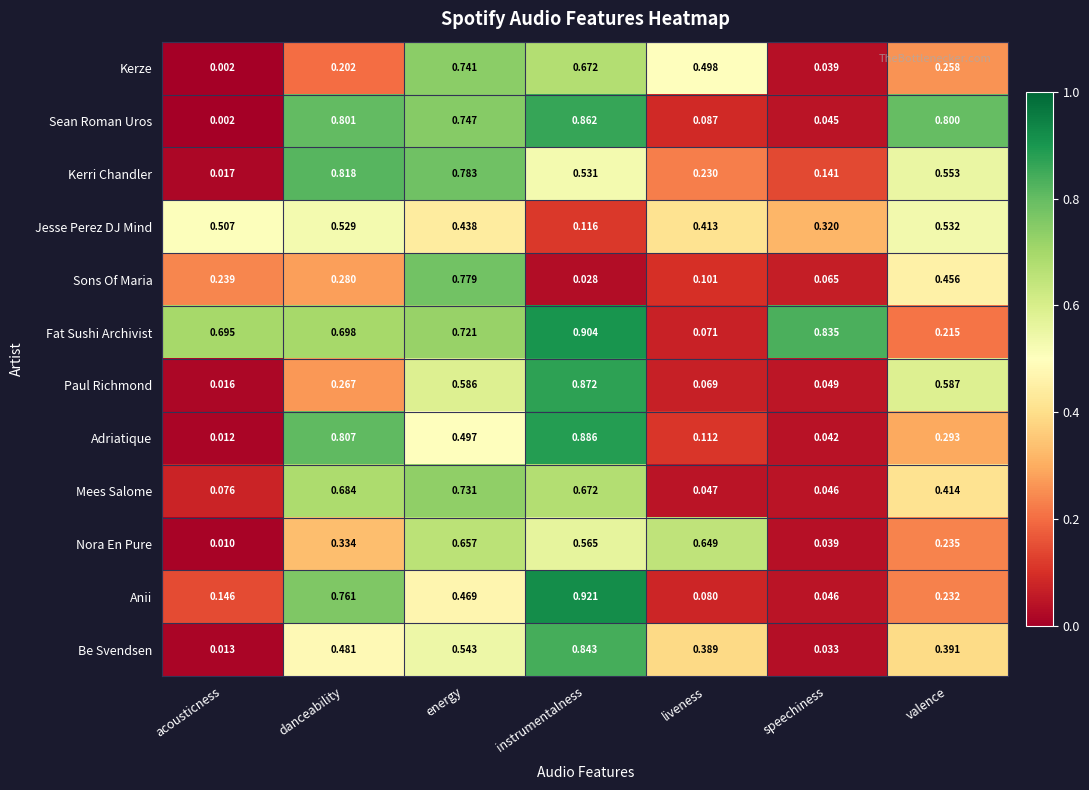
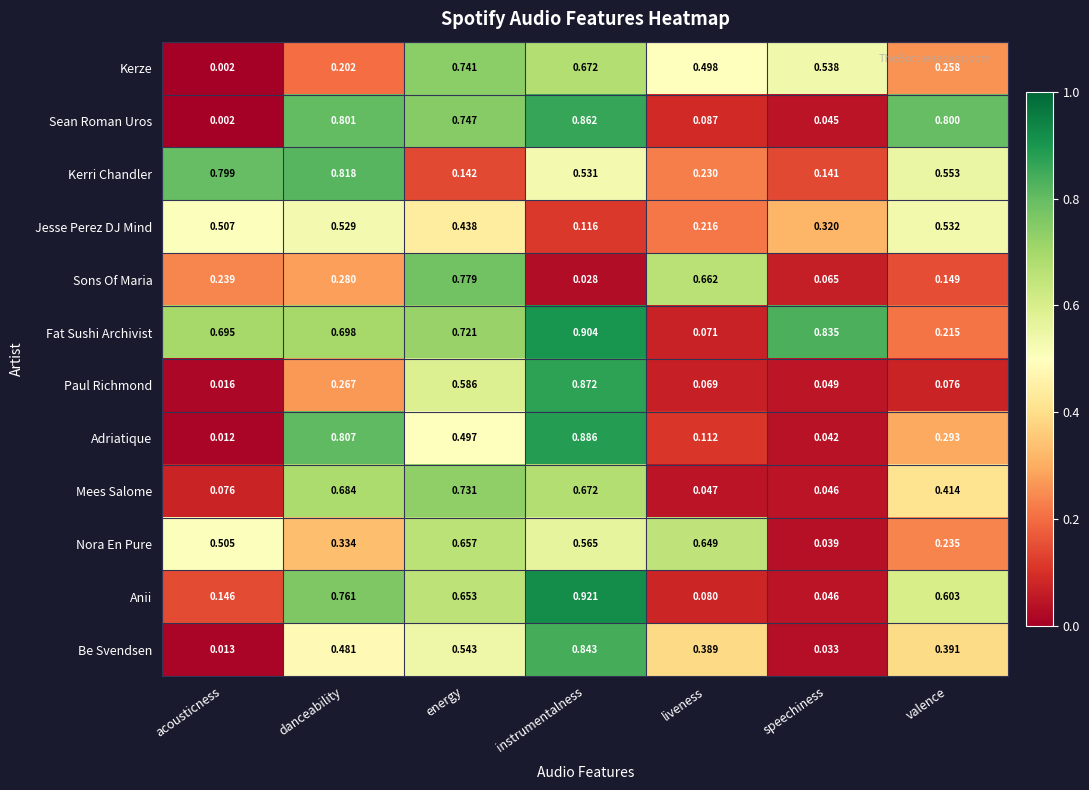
Kerze, speechiness: 0.039 -> 0.538
Kerri Chandler, acousticness: 0.017 -> 0.799
Kerri Chandler, energy: 0.783 -> 0.142
Jesse Perez DJ Mind, liveness: 0.413 -> 0.216
Sons Of Maria, liveness: 0.101 -> 0.662
Sons Of Maria, valence: 0.456 -> 0.149
Paul Richmond, valence: 0.587 -> 0.076
Nora En Pure, acousticness: 0.010 -> 0.505
Anii, energy: 0.469 -> 0.653
Anii, valence: 0.232 -> 0.603
